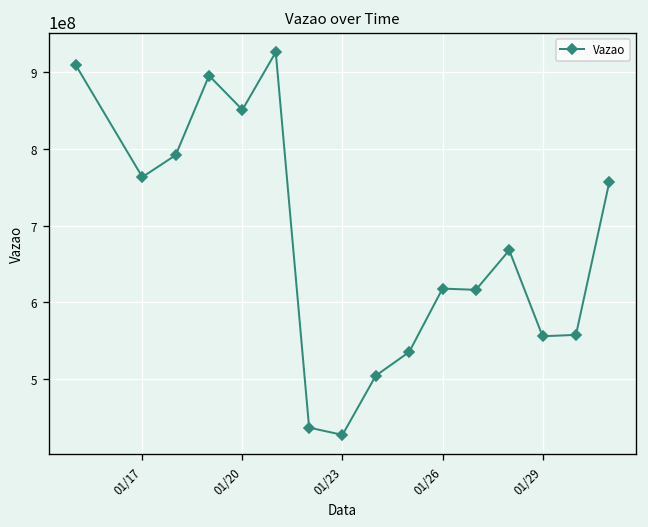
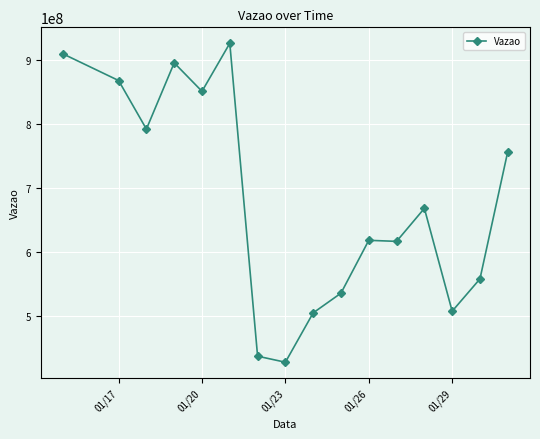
01/17: 760000000 -> 870000000
01/29: 560000000 -> 510000000
